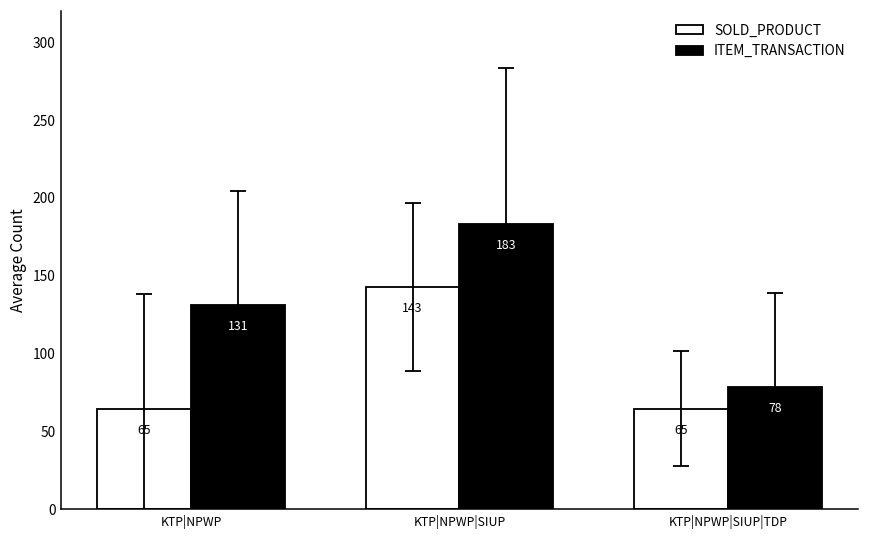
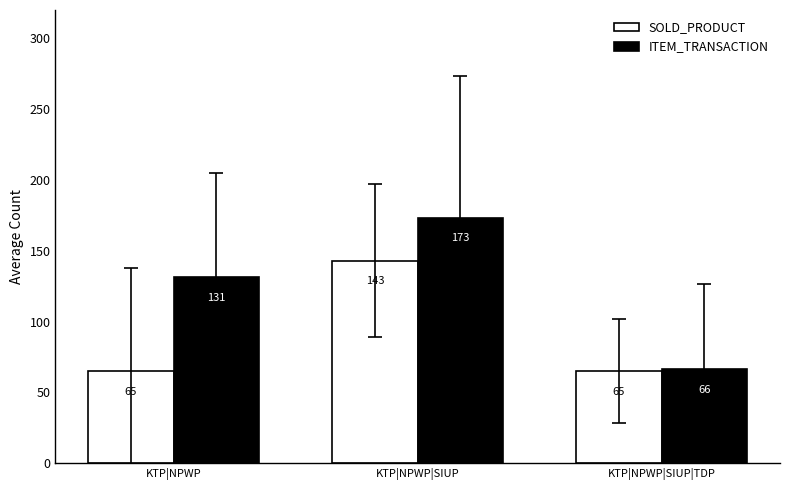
ITEM_TRANSACTION, KTP|NPWP|SIUP: 183 -> 173
ITEM_TRANSACTION, KTP|NPWP|SIUP|TDP: 78 -> 66
